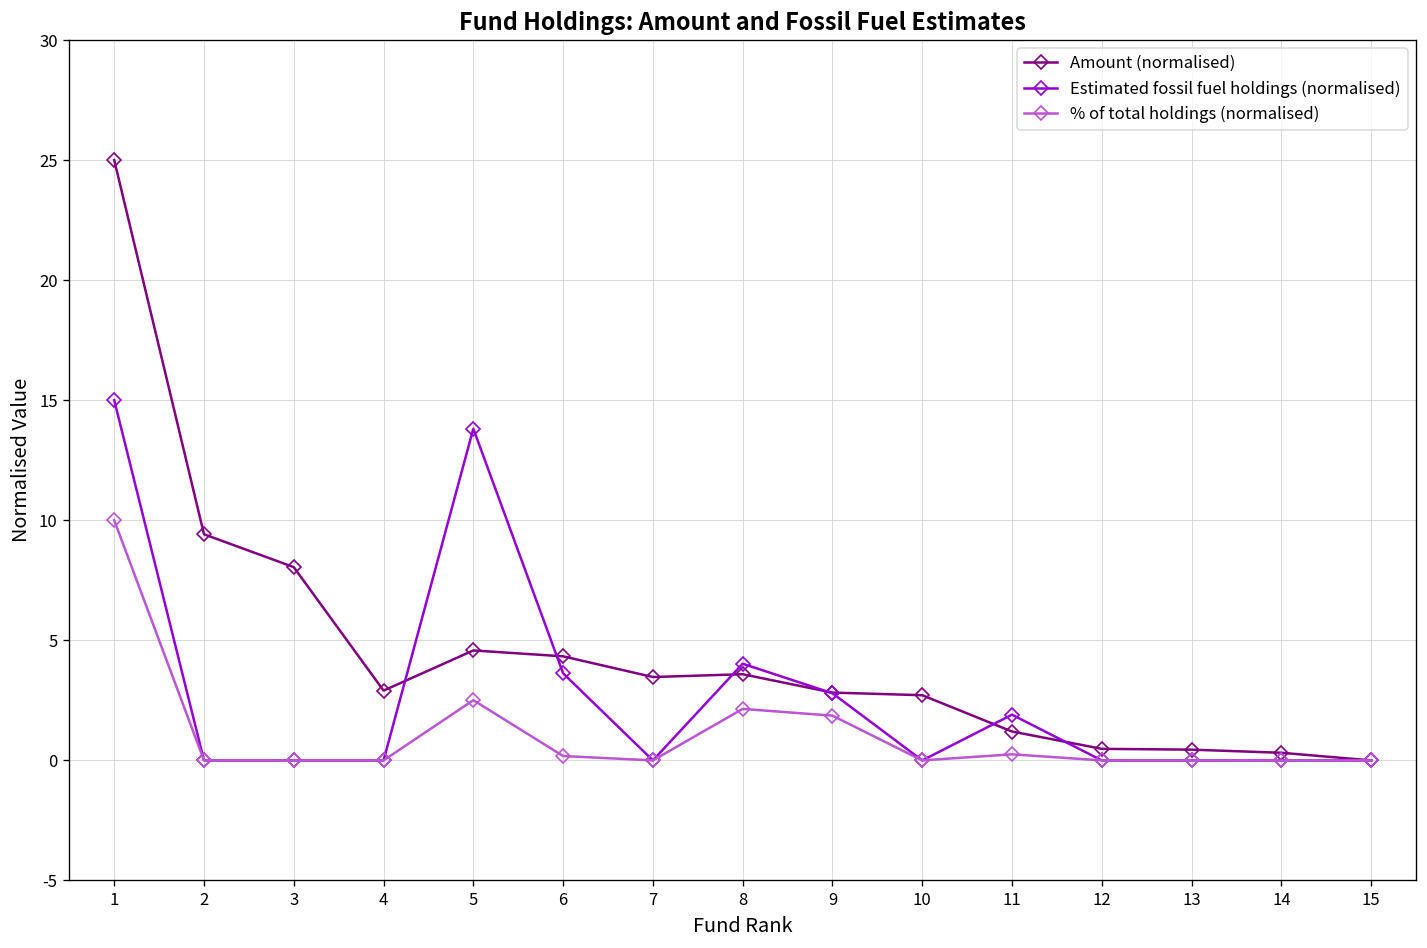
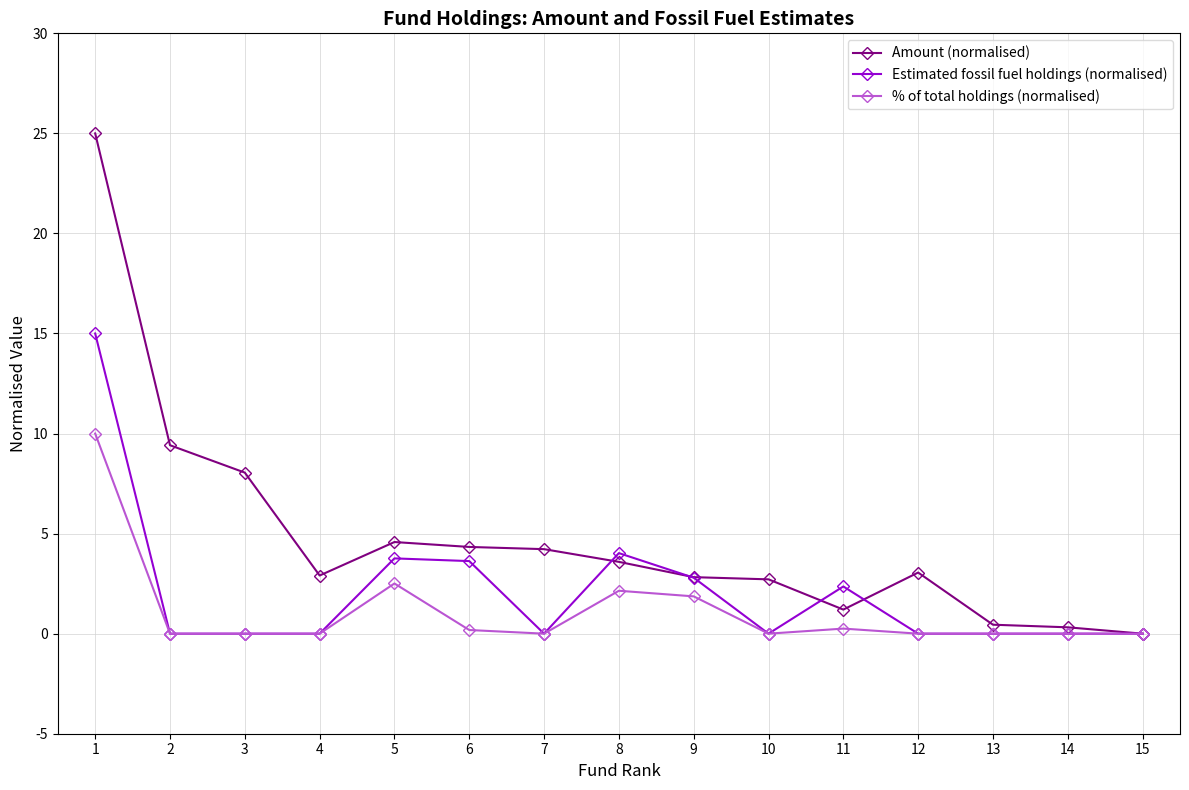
Estimated fossil fuel holdings (normalised), 5: 13.8 -> 3.8
Amount (normalised), 7: 3.5 -> 4.2
Estimated fossil fuel holdings (normalised), 11: 1.9 -> 2.4
Amount (normalised), 12: 0.5 -> 3.1
